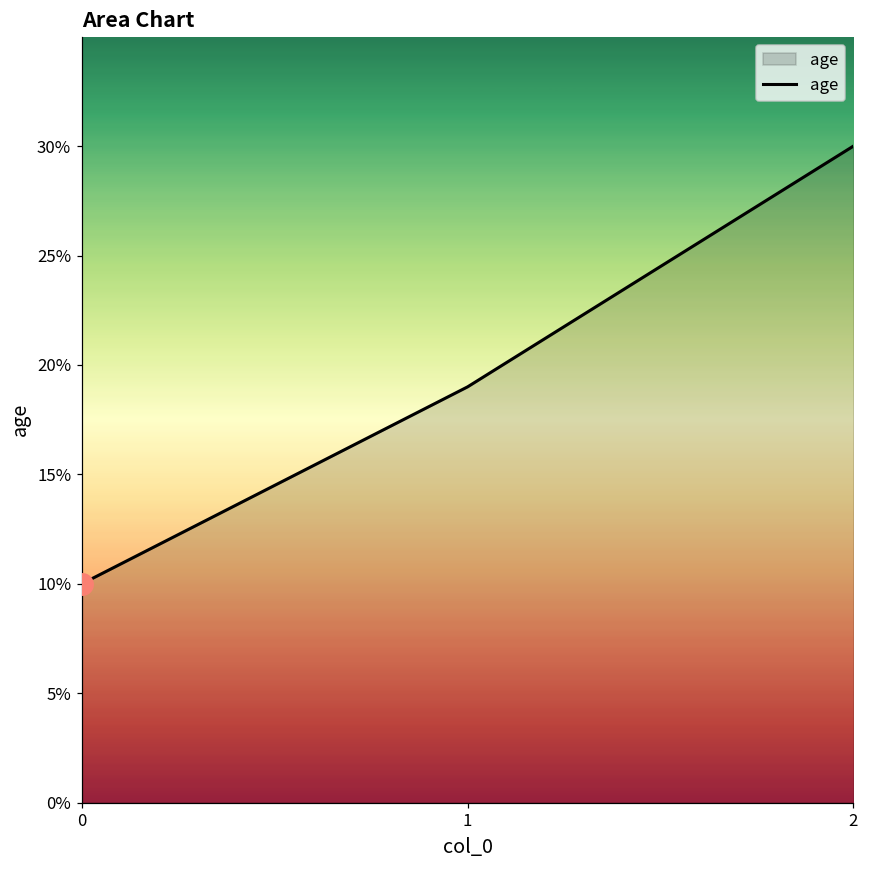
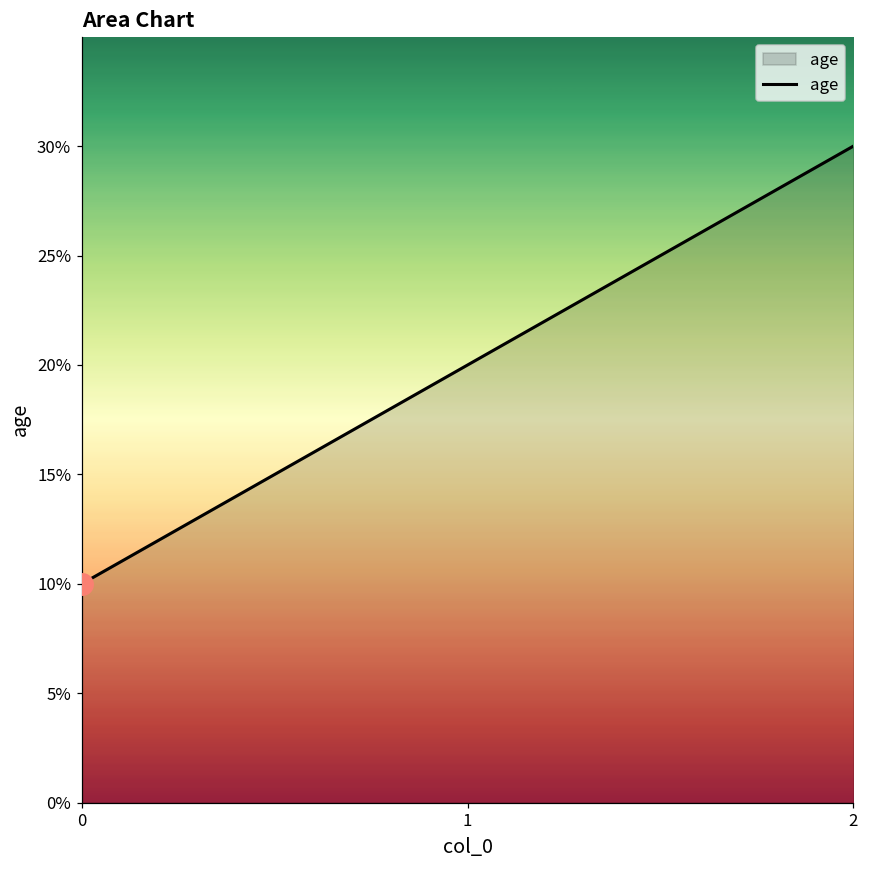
age, 1: 19% -> 20%
